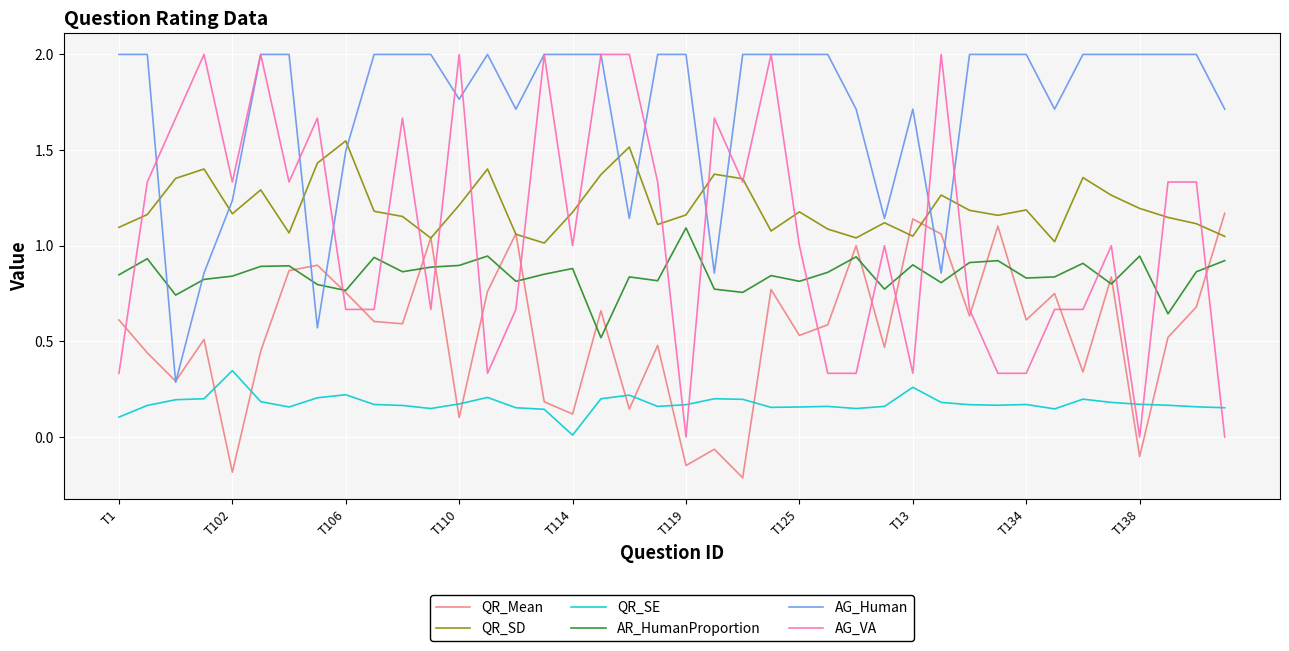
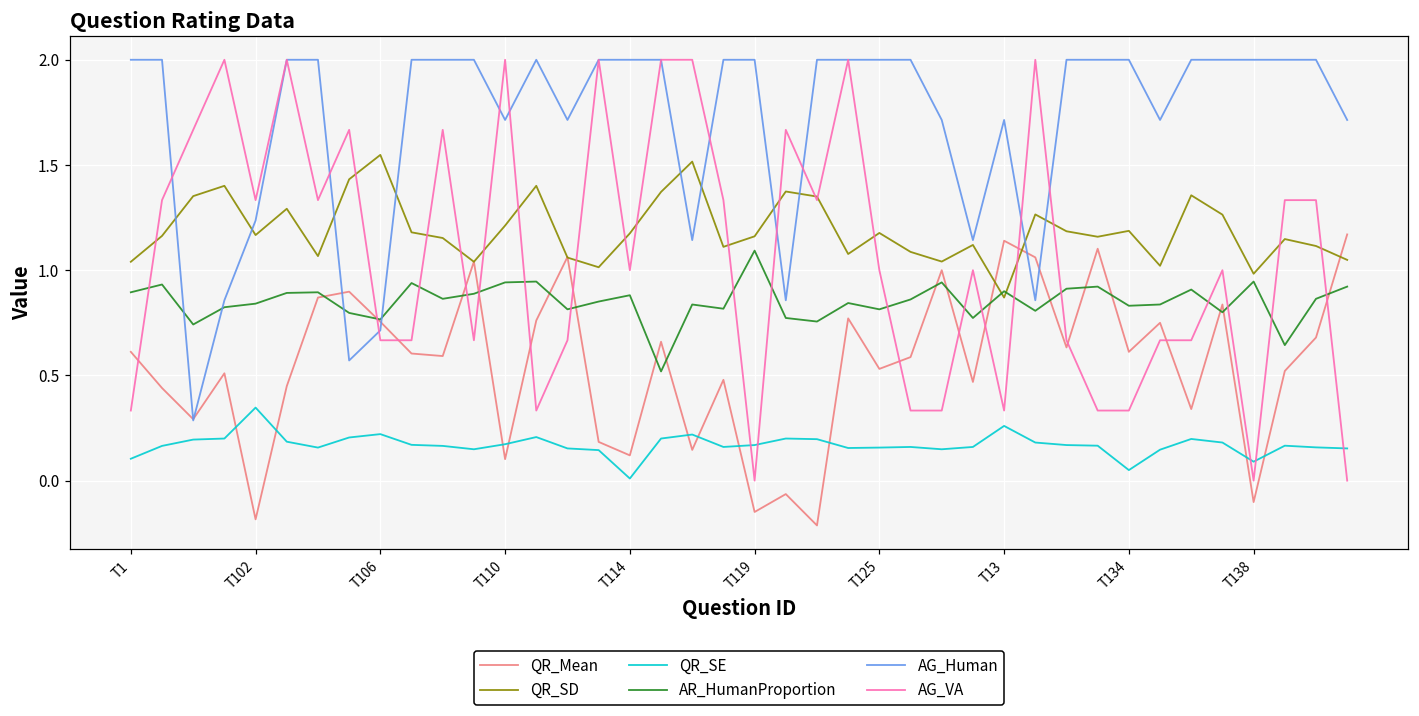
QR_SD, T1: 1.10 -> 1.04
AR_HumanProportion, T1: 0.85 -> 0.90
AG_Human, T106: 1.50 -> 0.71
AR_HumanProportion, T110: 0.90 -> 0.94
AG_Human, T110: 1.77 -> 1.71
QR_SD, T13: 1.05 -> 0.87
QR_SE, T134: 0.17 -> 0.05
QR_SD, T138: 1.20 -> 0.98
QR_SE, T138: 0.17 -> 0.09
